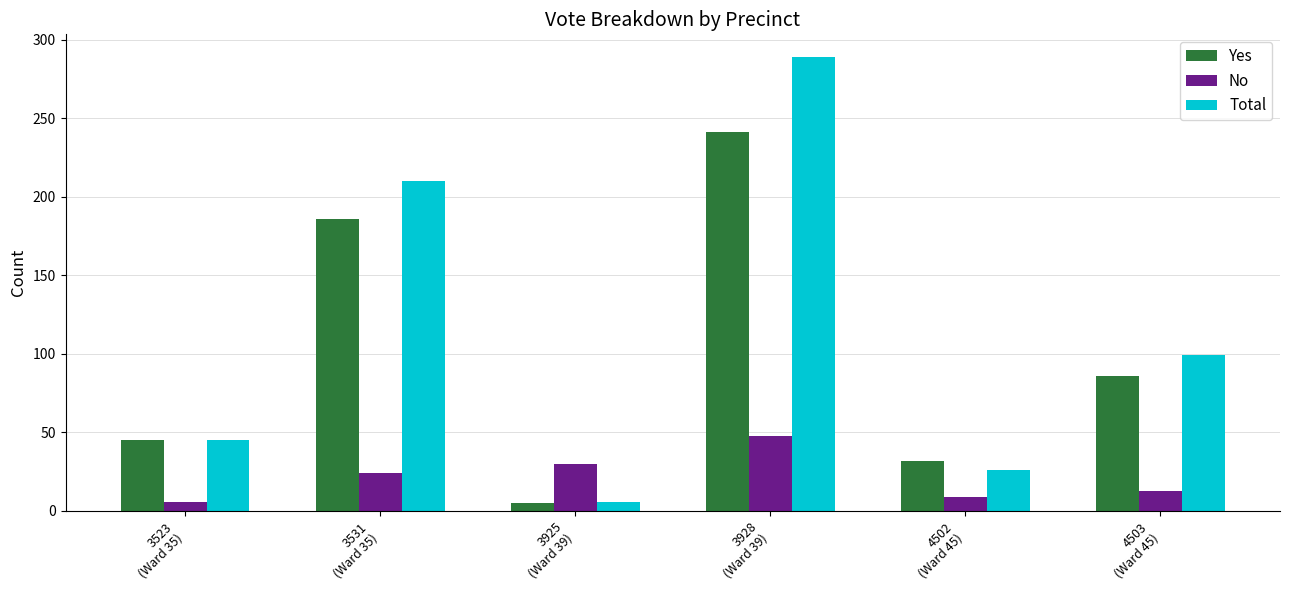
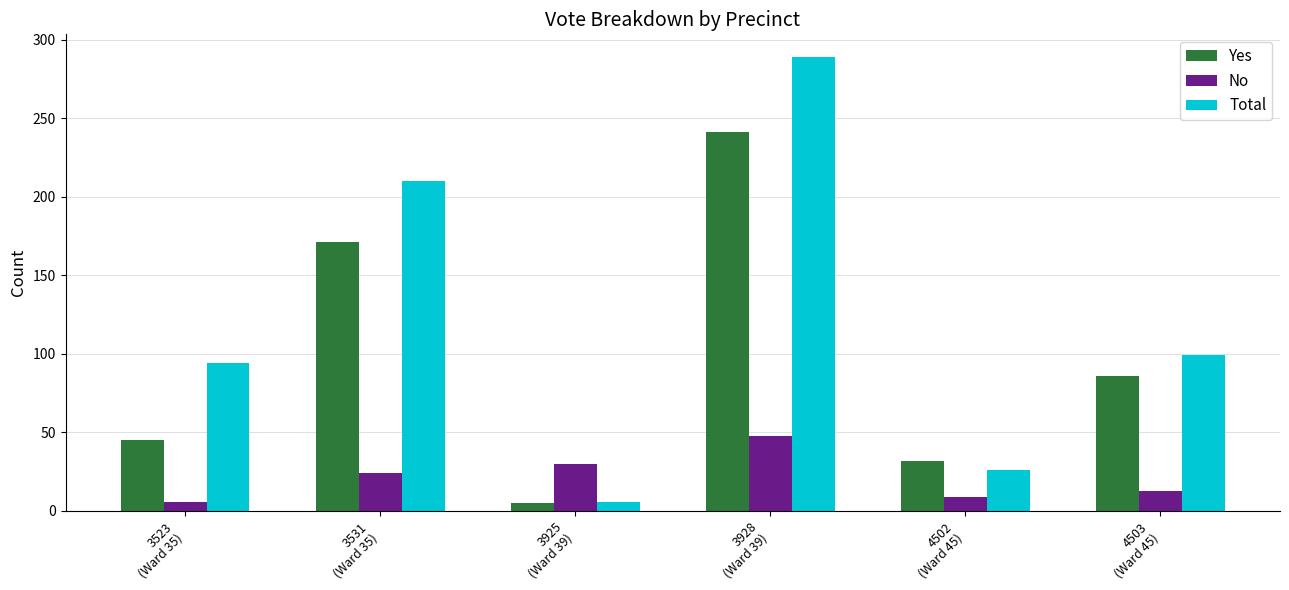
Total, 3523 (Ward 35): 45 -> 94
Yes, 3531 (Ward 35): 186 -> 171
